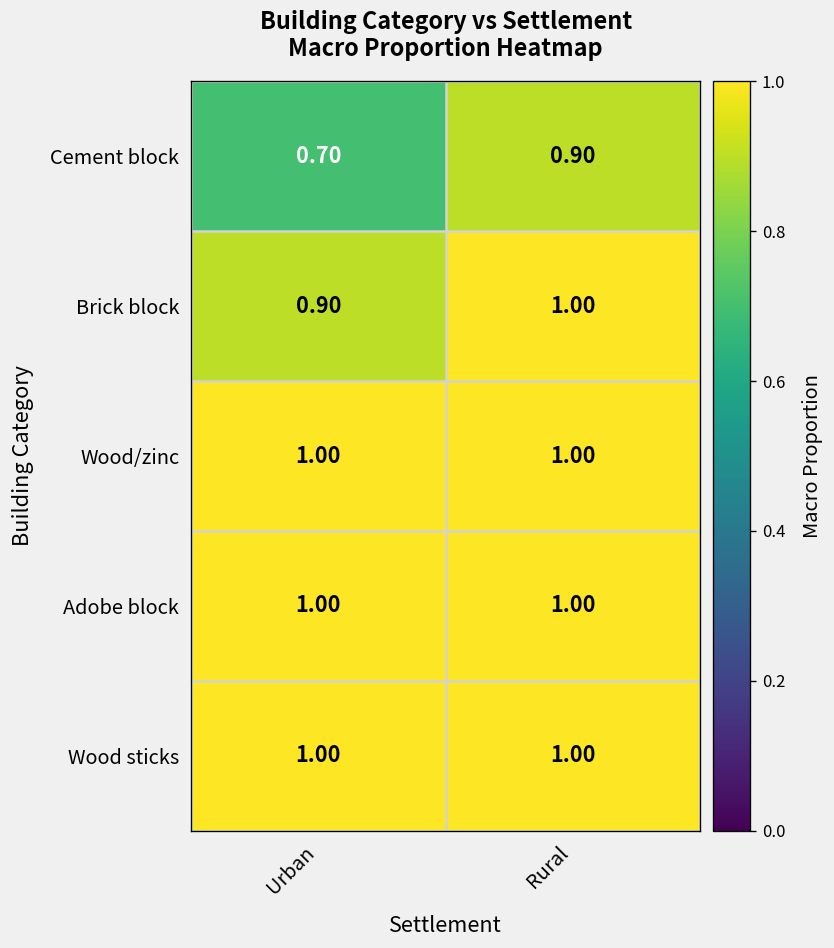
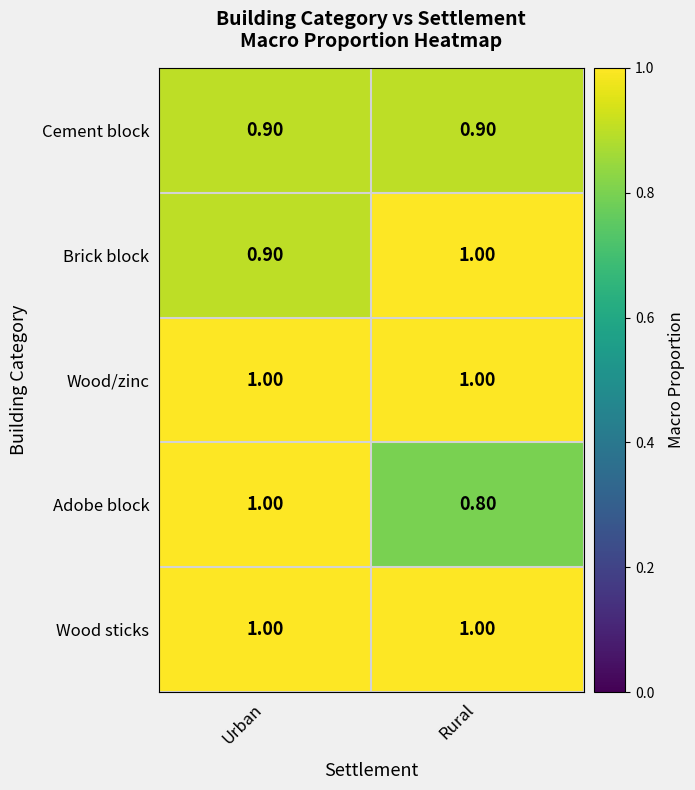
Cement block, Urban: 0.70 -> 0.90
Adobe block, Rural: 1.00 -> 0.80
